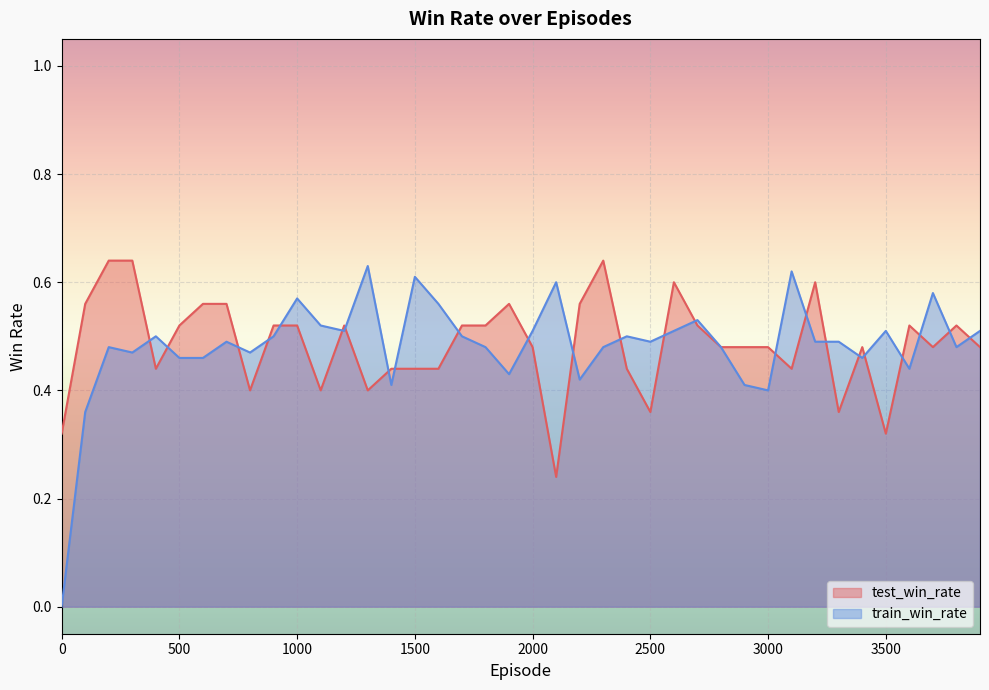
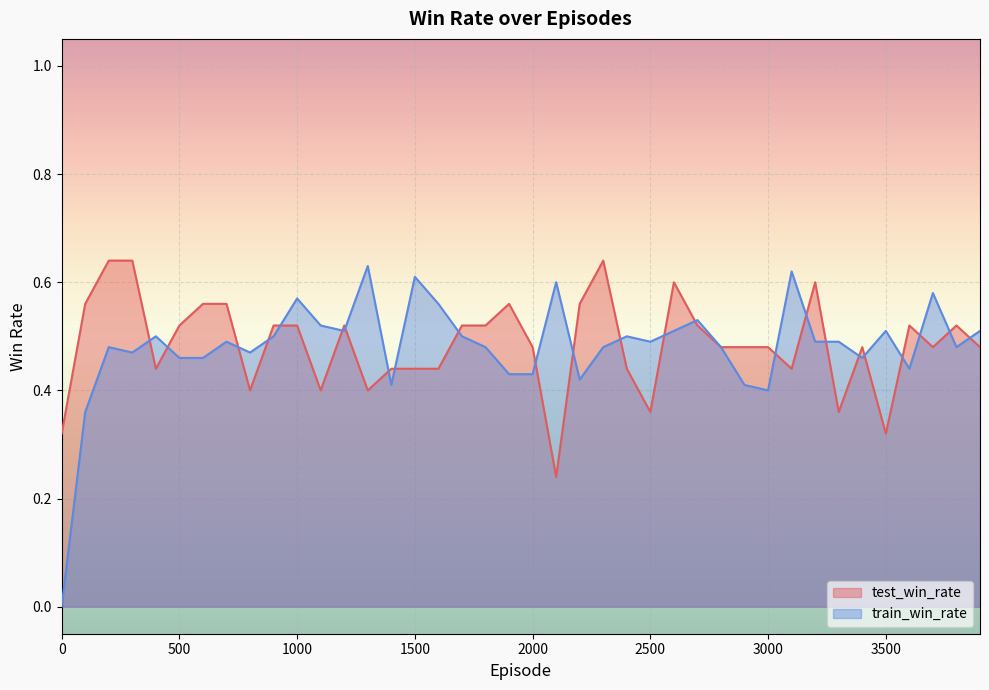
train_win_rate, 2000: 0.51 -> 0.43
